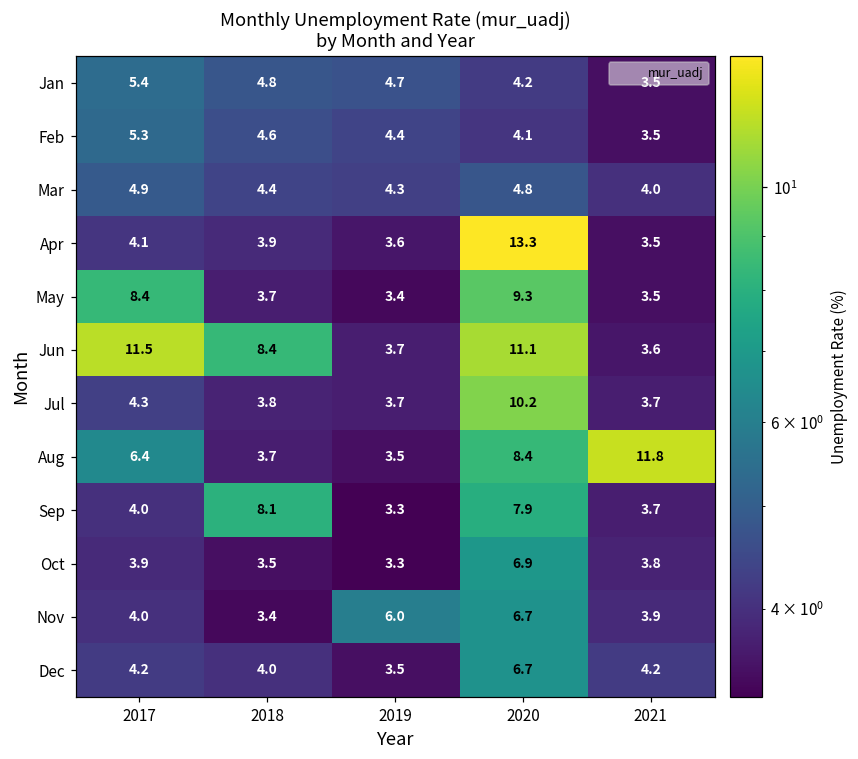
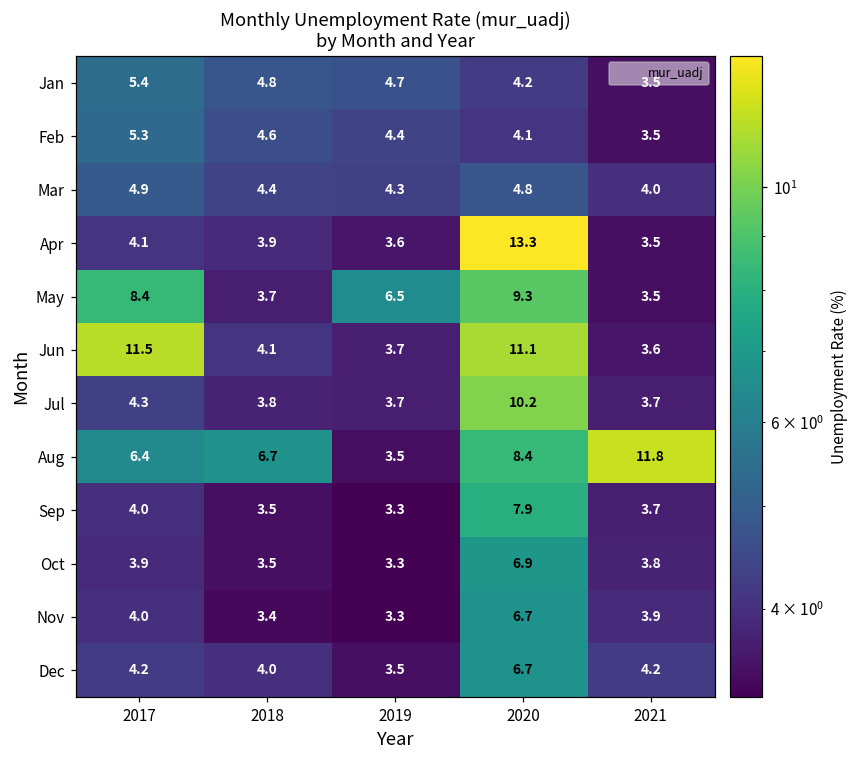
May, 2019: 3.4 -> 6.5
Jun, 2018: 8.4 -> 4.1
Aug, 2018: 3.7 -> 6.7
Sep, 2018: 8.1 -> 3.5
Nov, 2019: 6.0 -> 3.3
